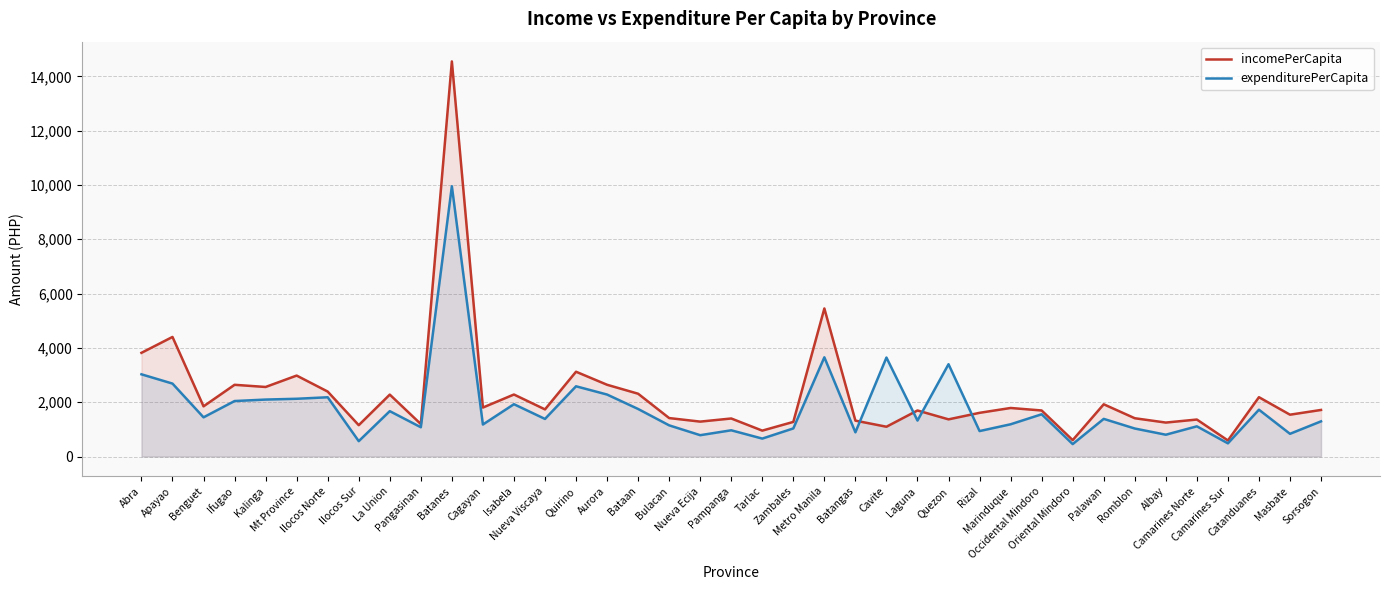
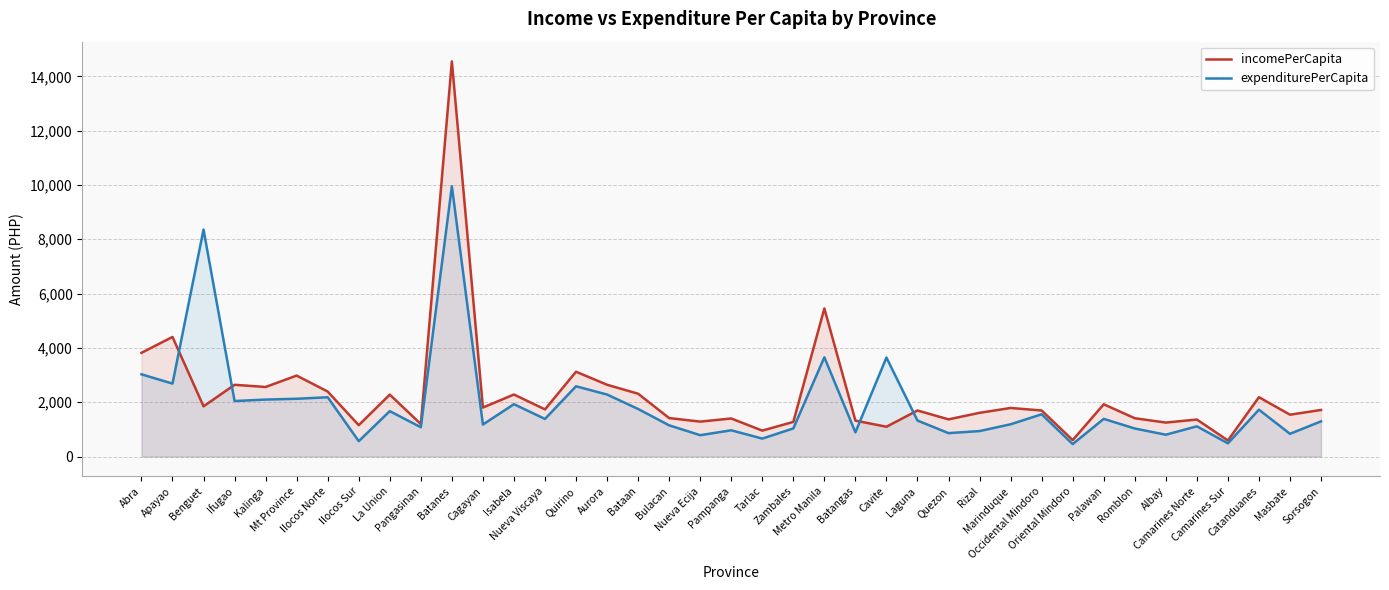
expenditurePerCapita, Benguet: 1,400 -> 8,400
expenditurePerCapita, Quezon: 3,400 -> 900
